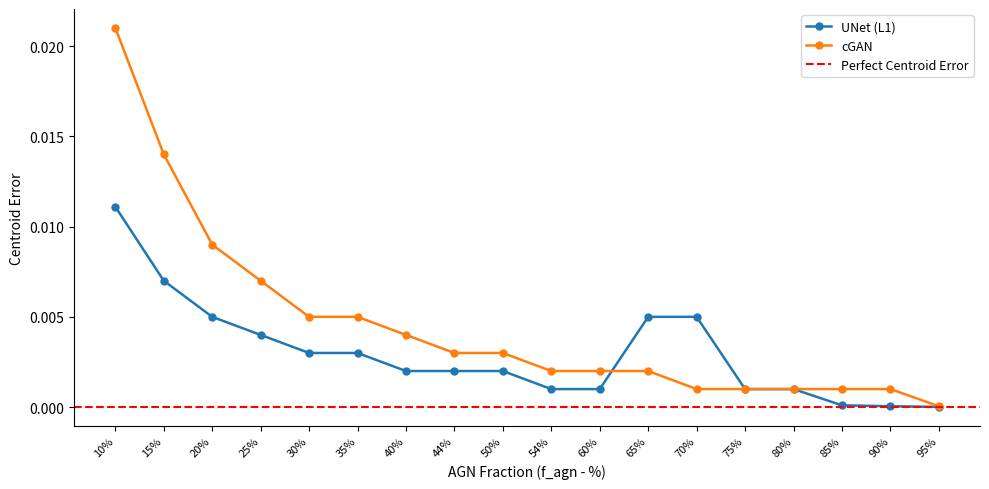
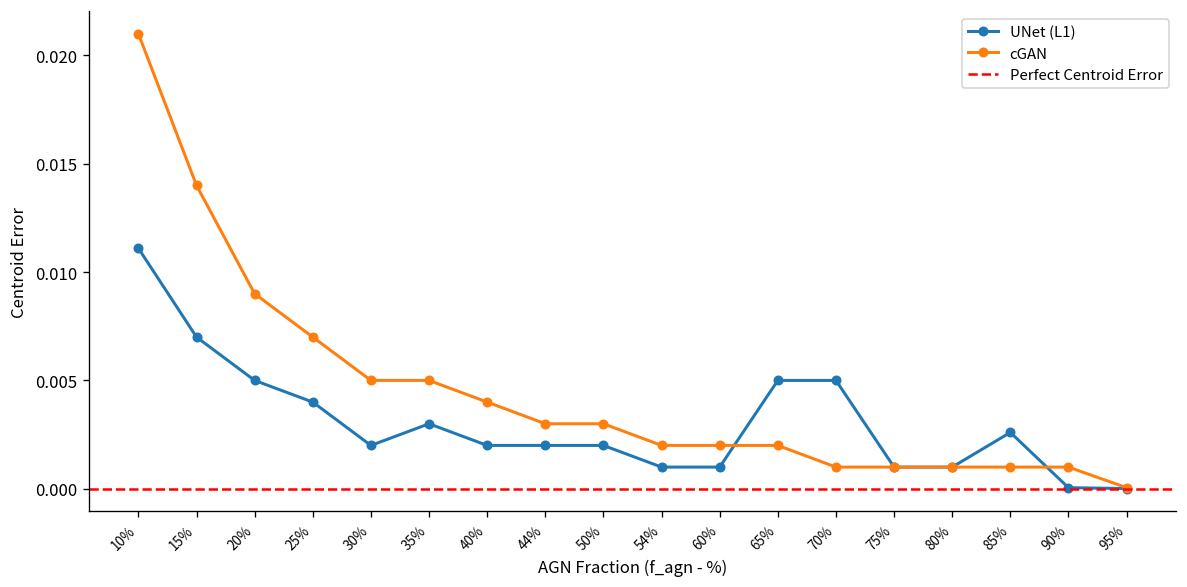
UNet (L1), 30%: 0.003 -> 0.002
UNet (L1), 85%: 0.0001 -> 0.0026
